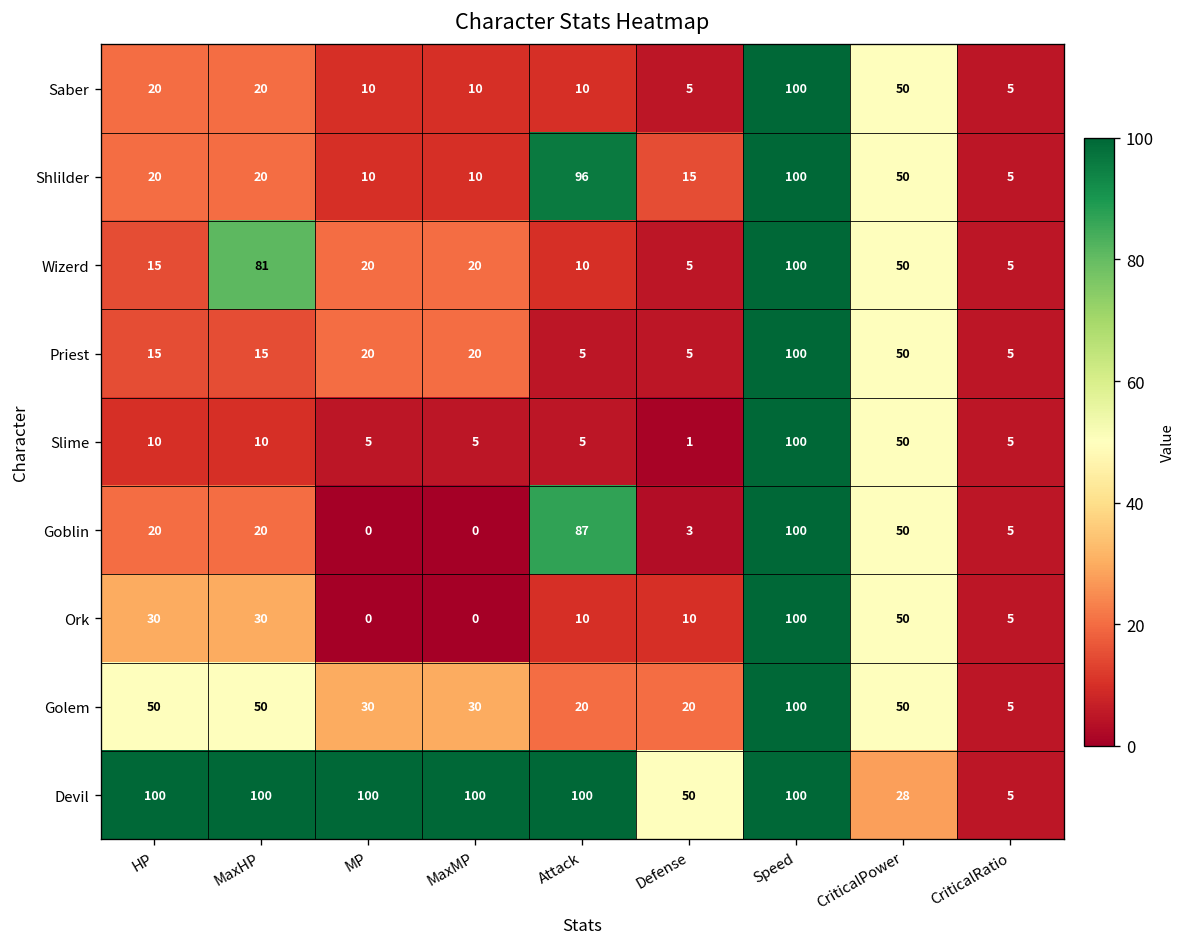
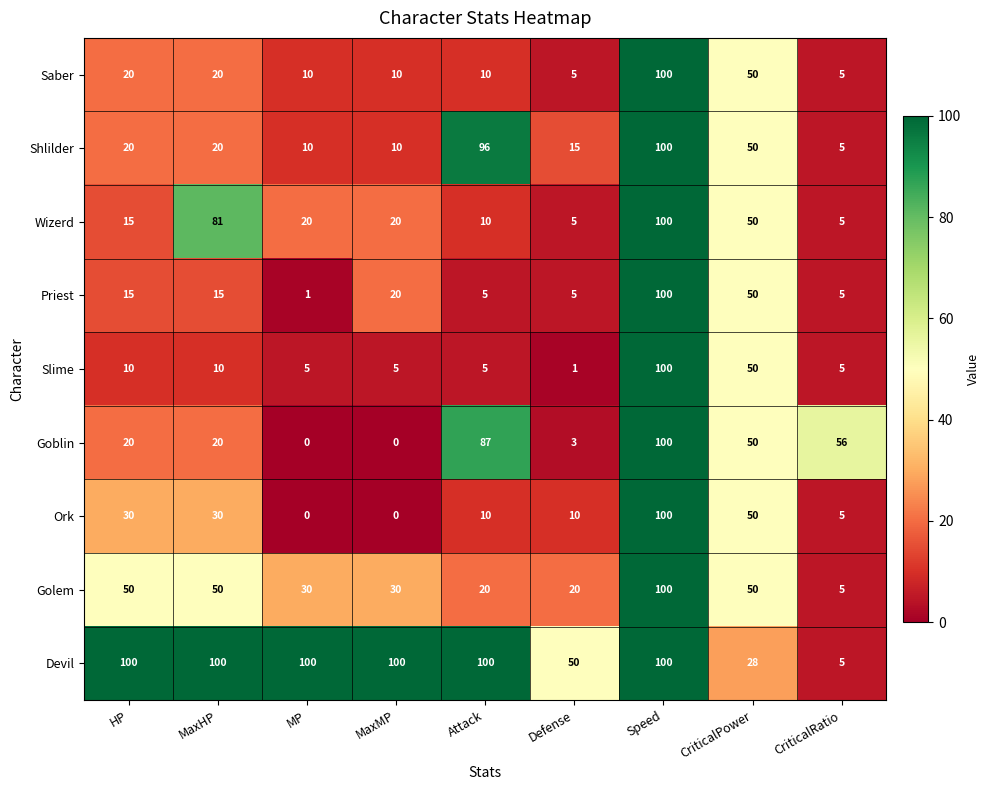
Priest, MP: 20 -> 1
Goblin, CriticalRatio: 5 -> 56
